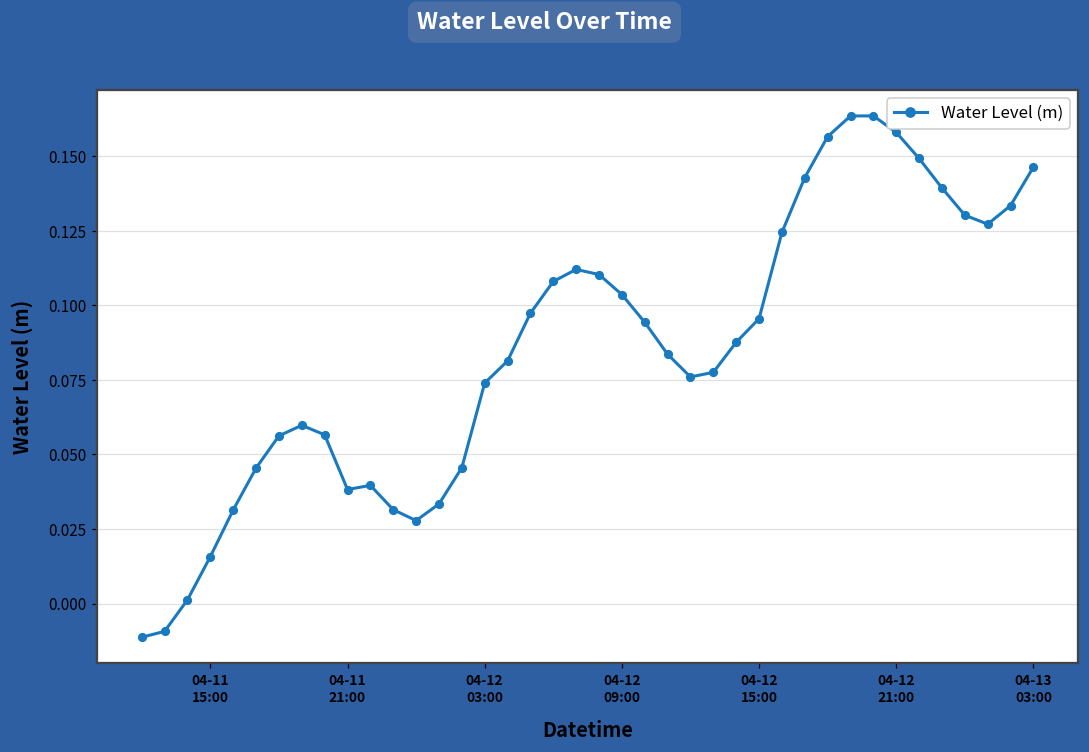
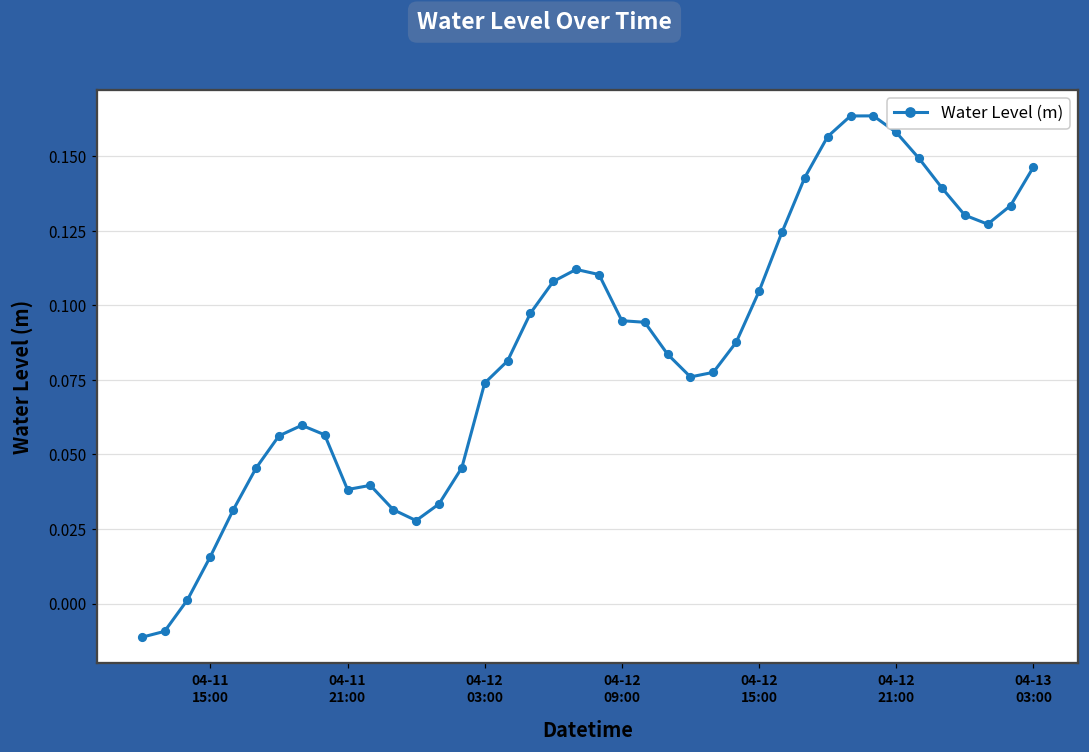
04-12 09:00: 0.104 -> 0.095
04-12 15:00: 0.096 -> 0.105
